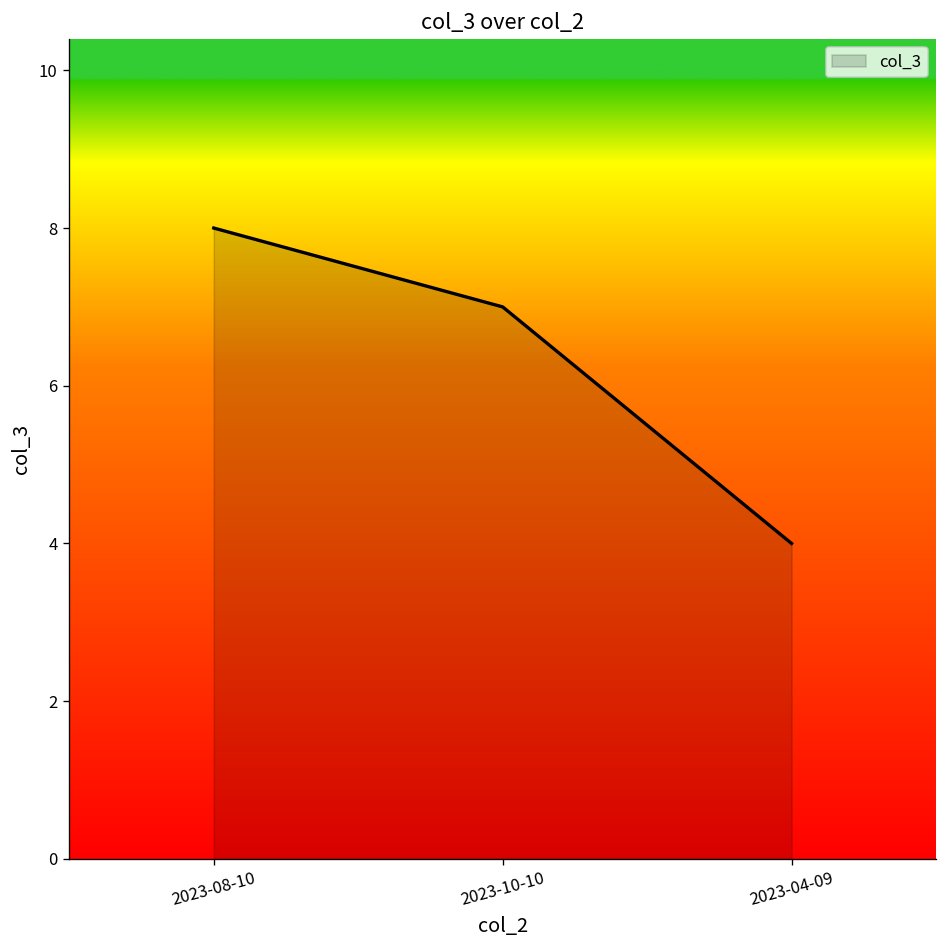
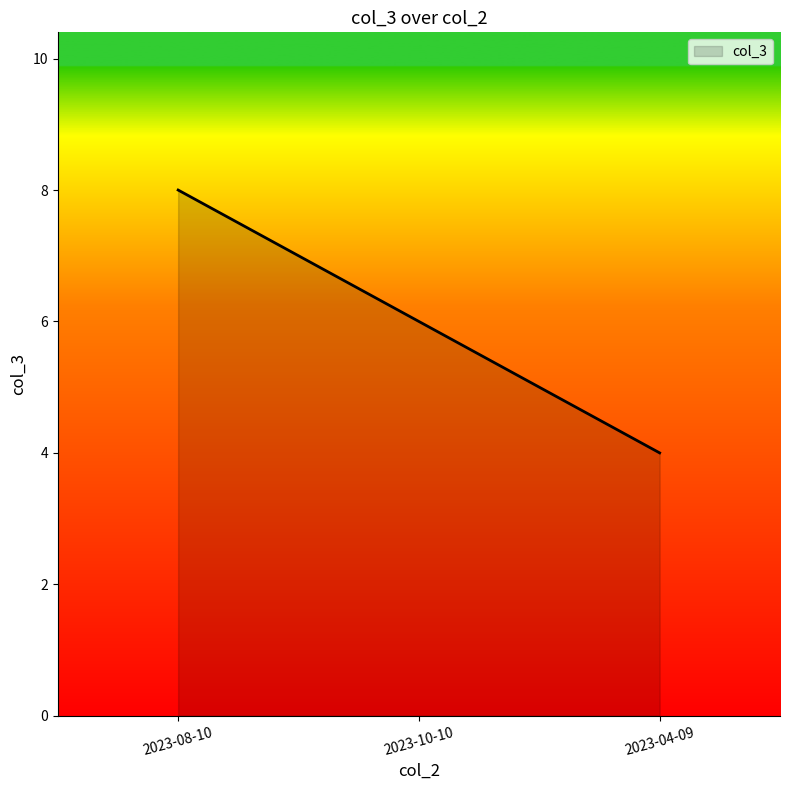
2023-10-10: 7 -> 6
